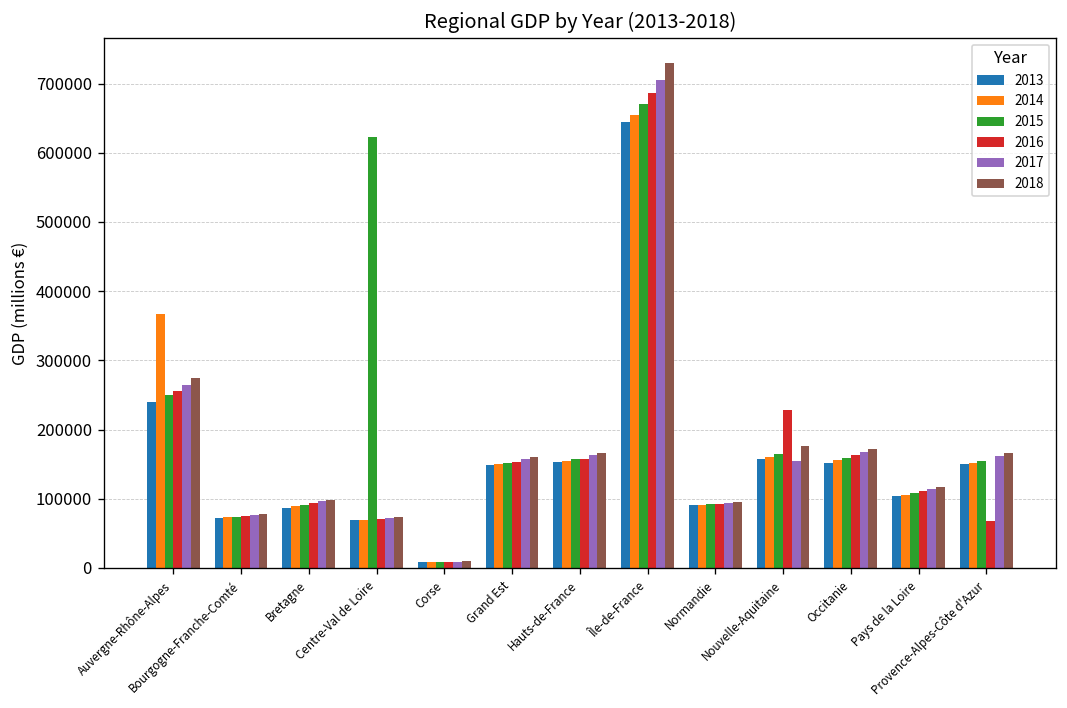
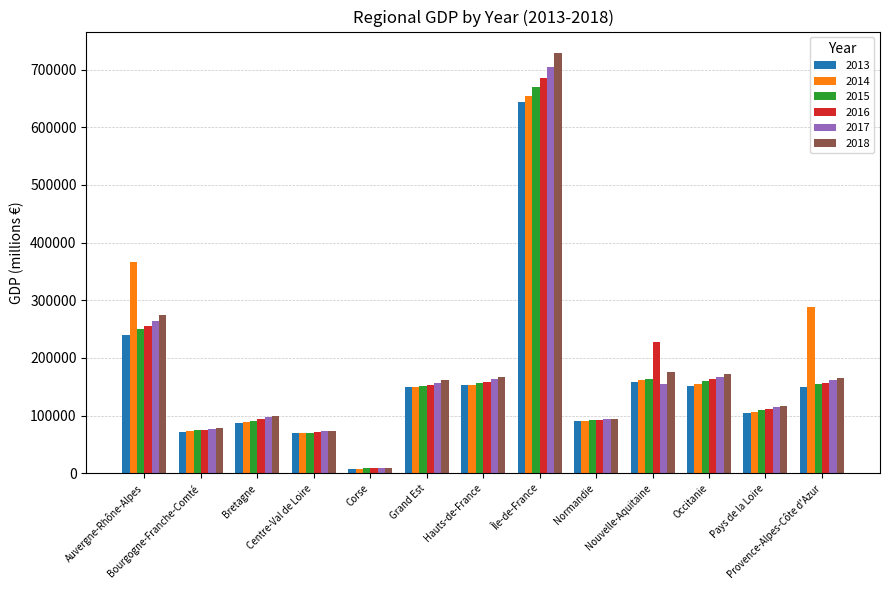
2015, Centre-Val de Loire: 620000 -> 70000
2014, Provence-Alpes-Côte d'Azur: 150000 -> 290000
2016, Provence-Alpes-Côte d'Azur: 70000 -> 160000
